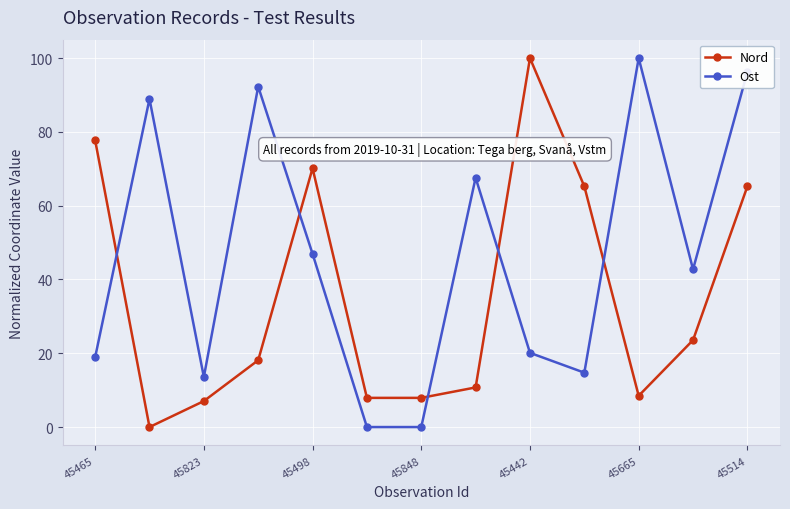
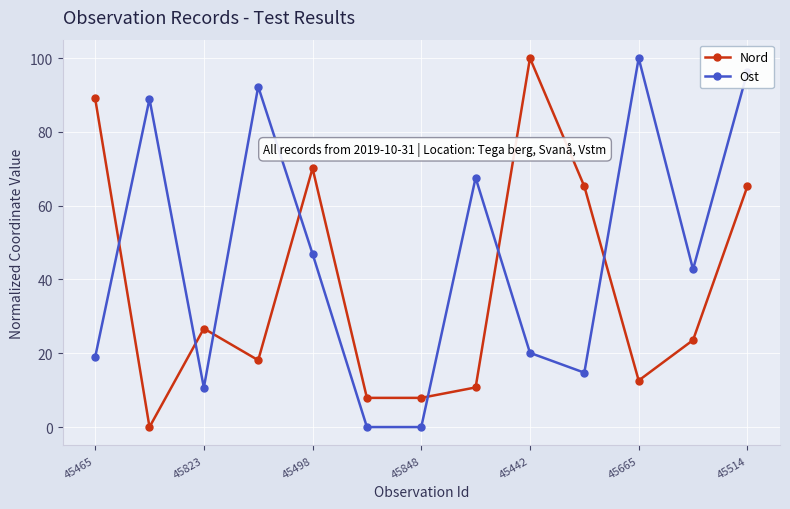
Nord, 45465: 78 -> 89
Nord, 45823: 7 -> 27
Ost, 45823: 14 -> 11
Nord, 45665: 8 -> 13
